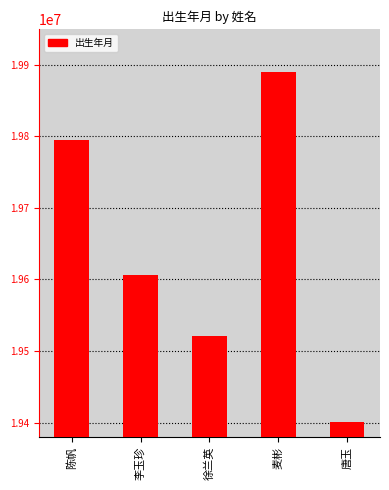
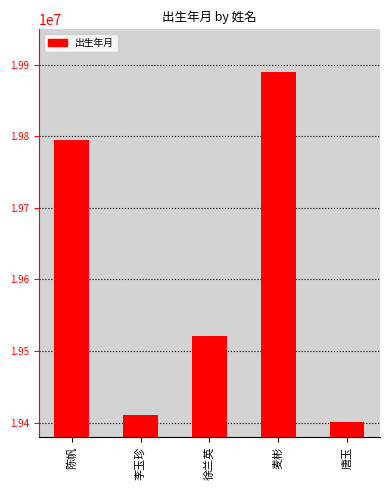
李玉珍: 19610000 -> 19410000
